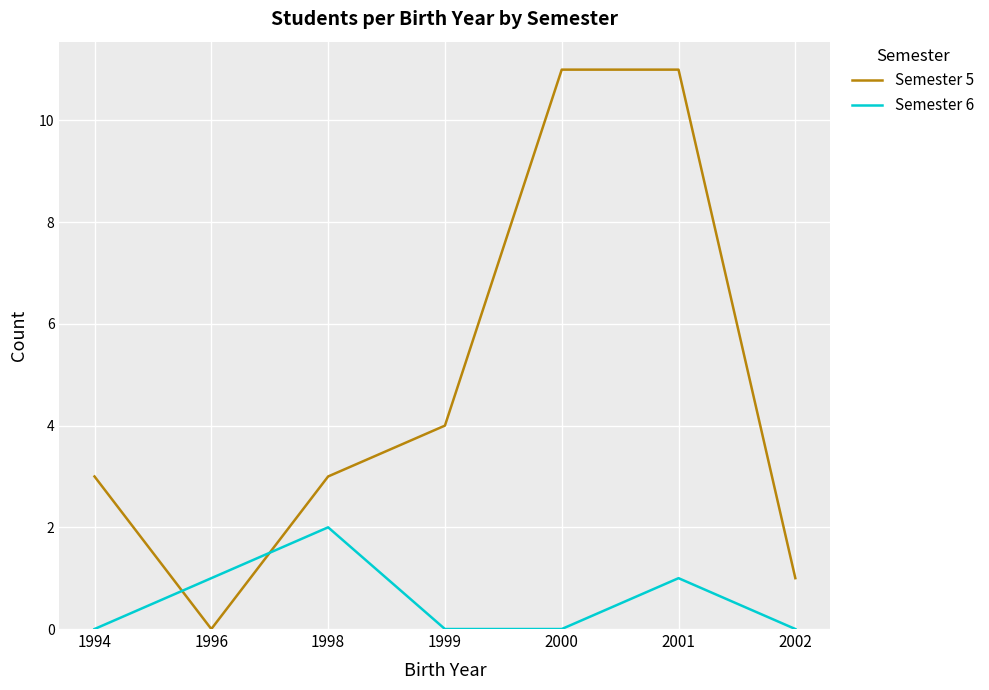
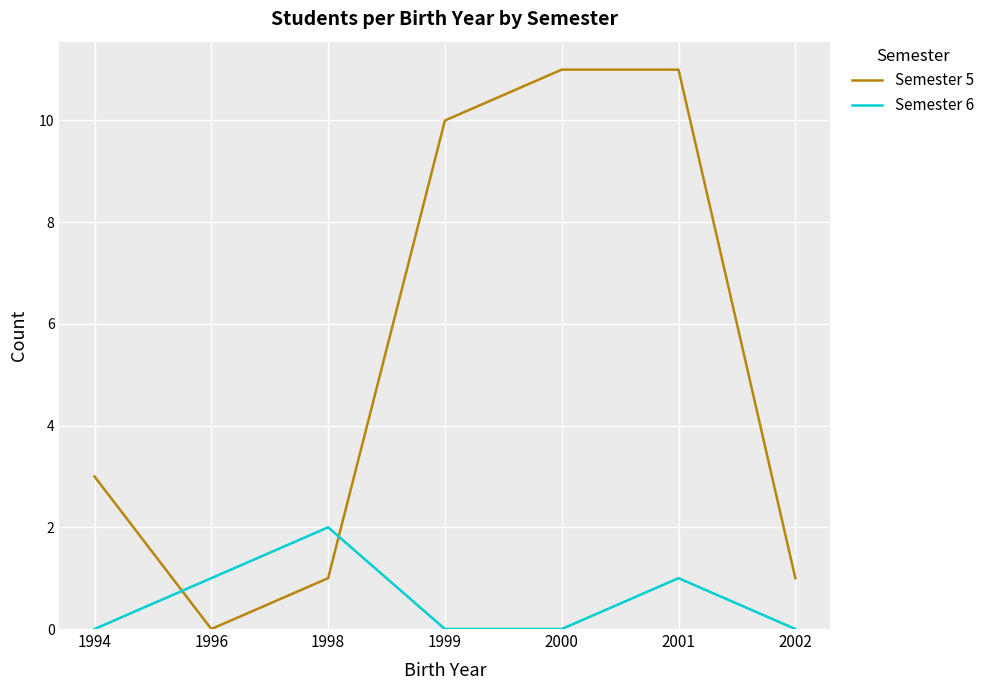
Semester 5, 1998: 3 -> 1
Semester 5, 1999: 4 -> 10
